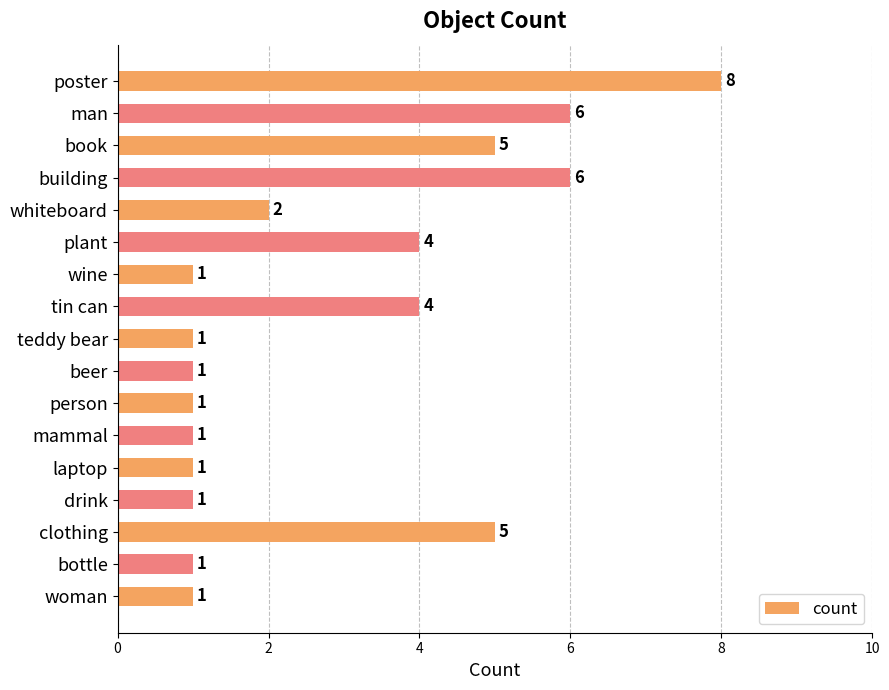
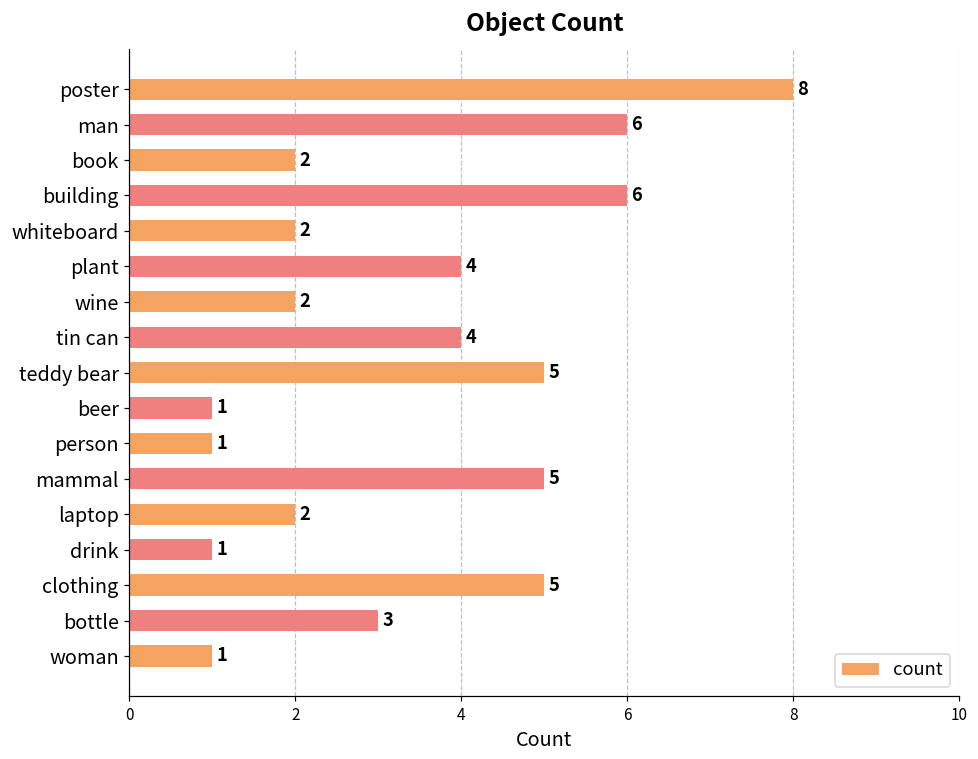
book: 5 -> 2
wine: 1 -> 2
teddy bear: 1 -> 5
mammal: 1 -> 5
laptop: 1 -> 2
bottle: 1 -> 3
